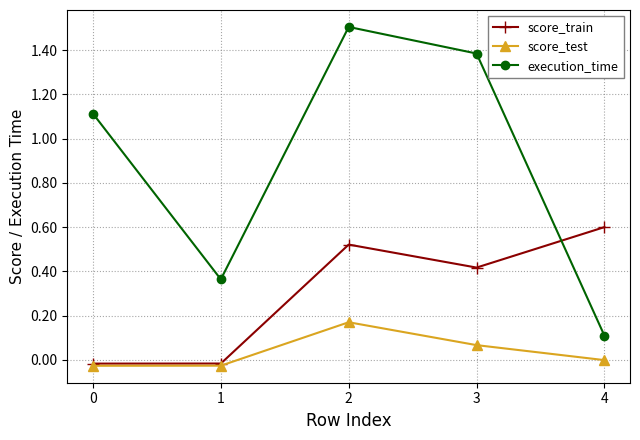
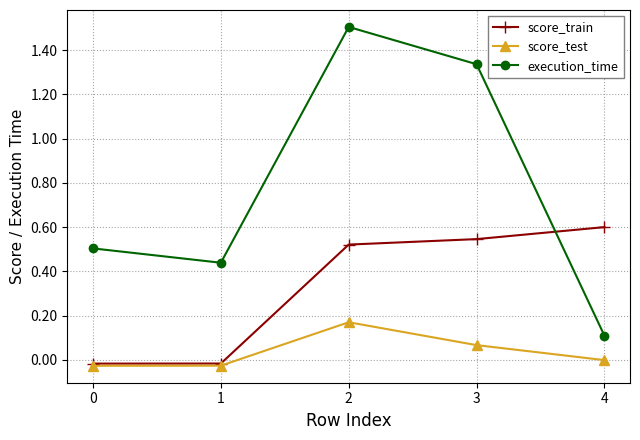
execution_time, 0: 1.11 -> 0.50
execution_time, 1: 0.36 -> 0.44
score_train, 3: 0.42 -> 0.55
execution_time, 3: 1.38 -> 1.34
